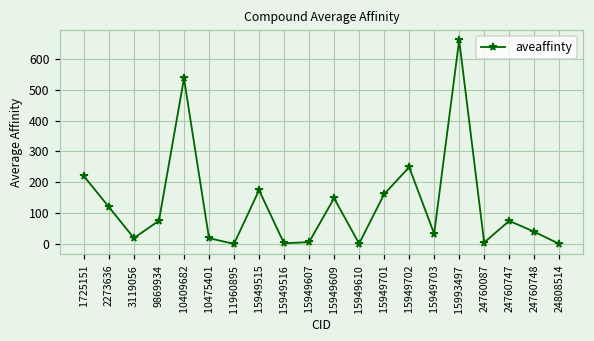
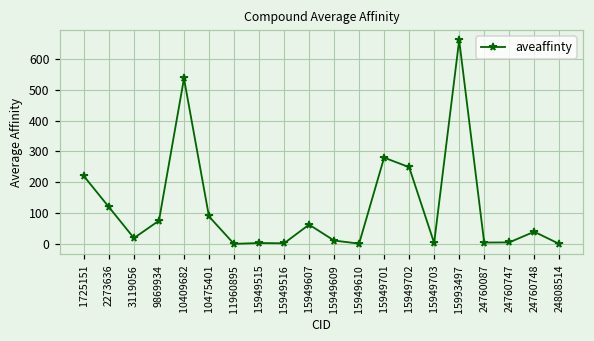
10475401: 20 -> 90
15949515: 170 -> 0
15949607: 10 -> 60
15949609: 150 -> 10
15949701: 160 -> 280
15949703: 30 -> 0
24760747: 70 -> 10
